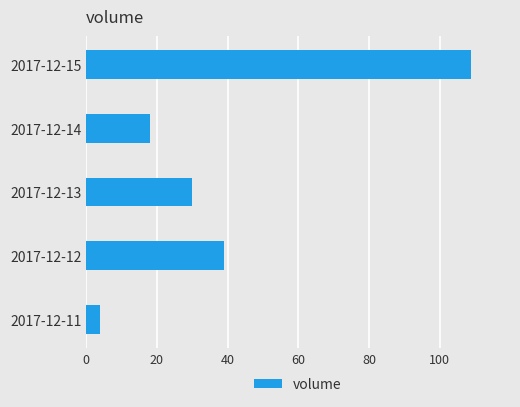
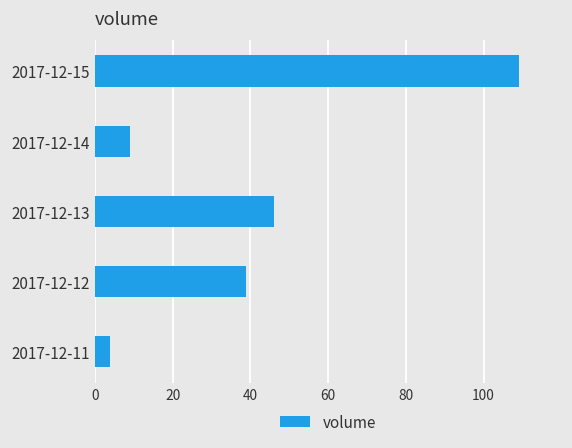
2017-12-14: 18 -> 9
2017-12-13: 30 -> 46
